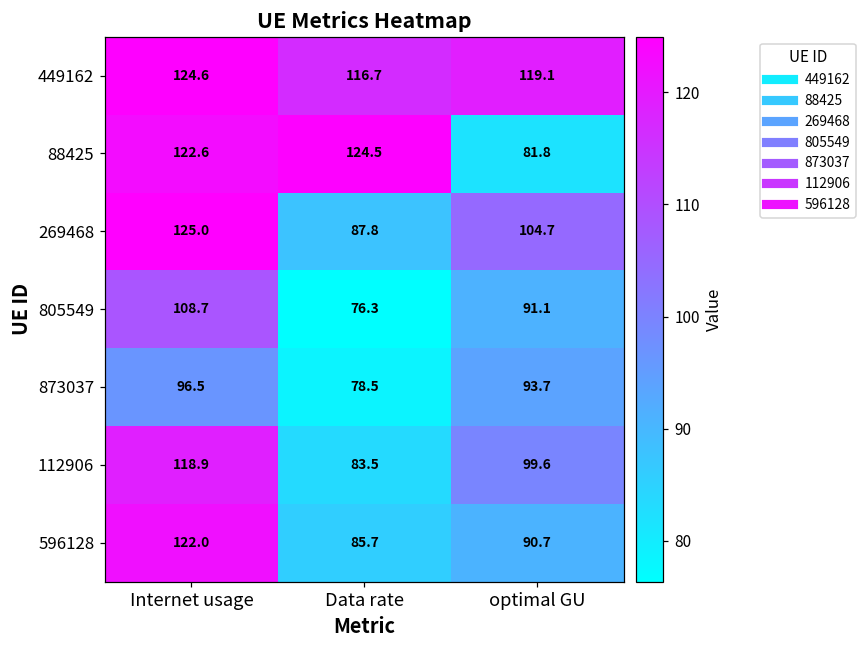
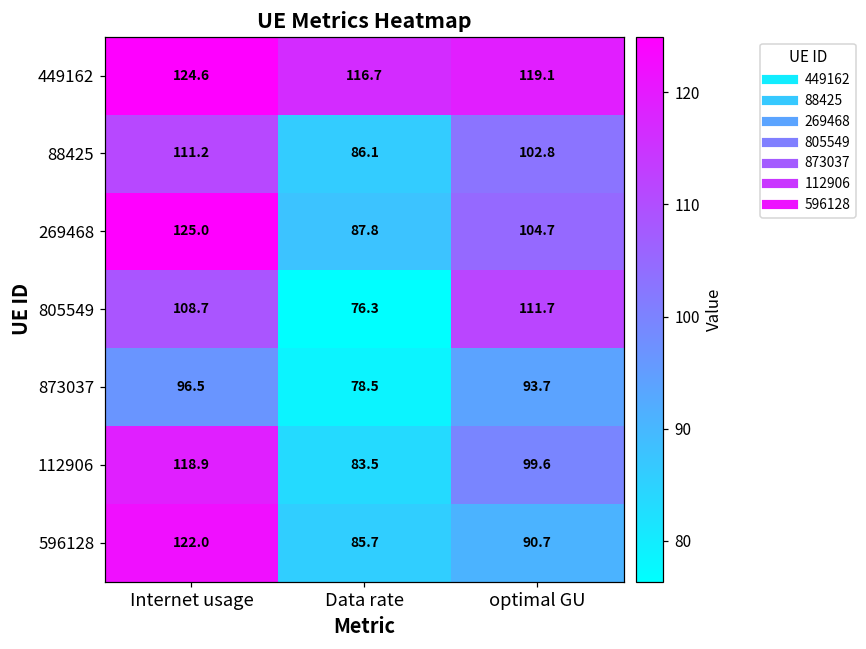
88425, Internet usage: 122.6 -> 111.2
88425, Data rate: 124.5 -> 86.1
88425, optimal GU: 81.8 -> 102.8
805549, optimal GU: 91.1 -> 111.7
